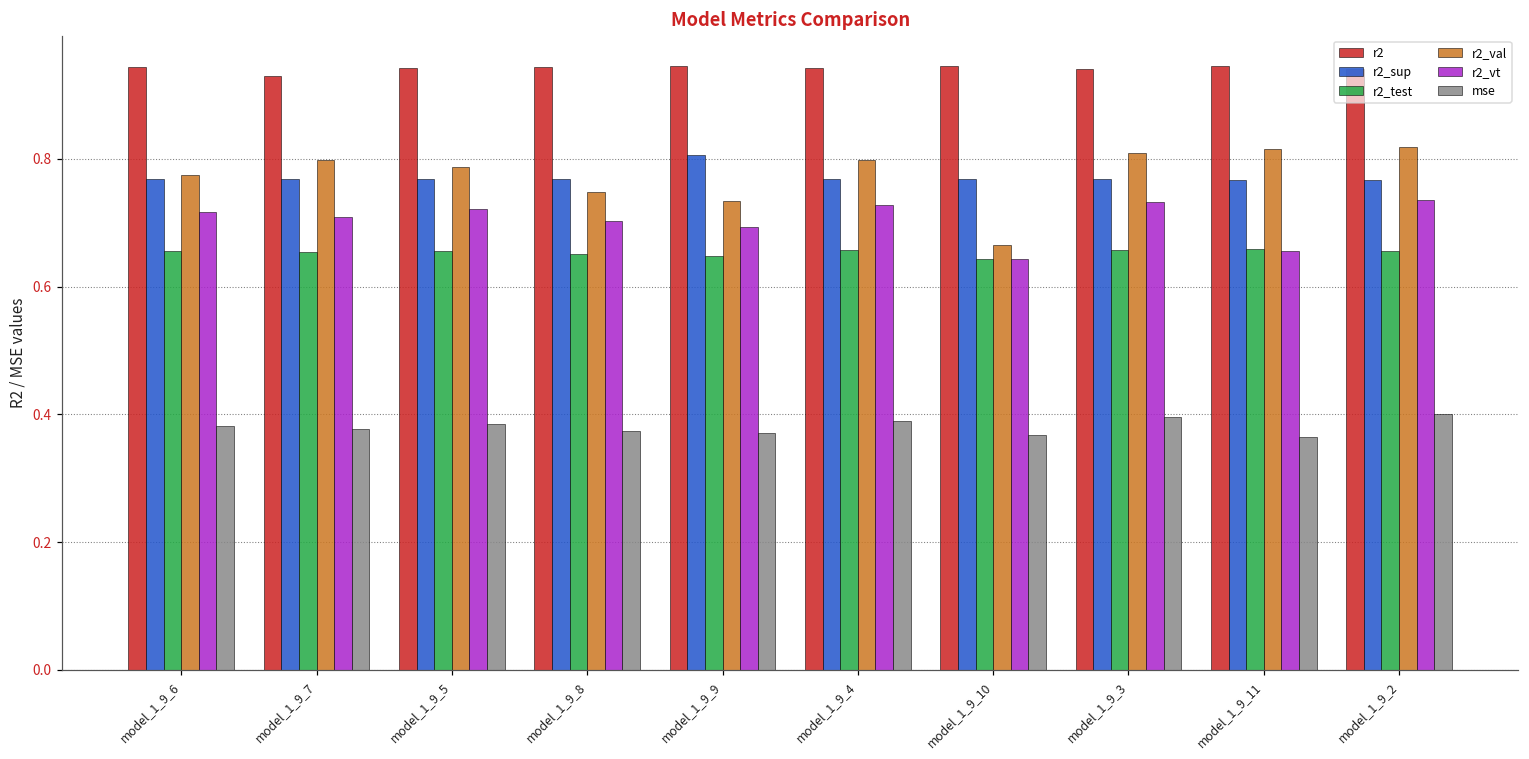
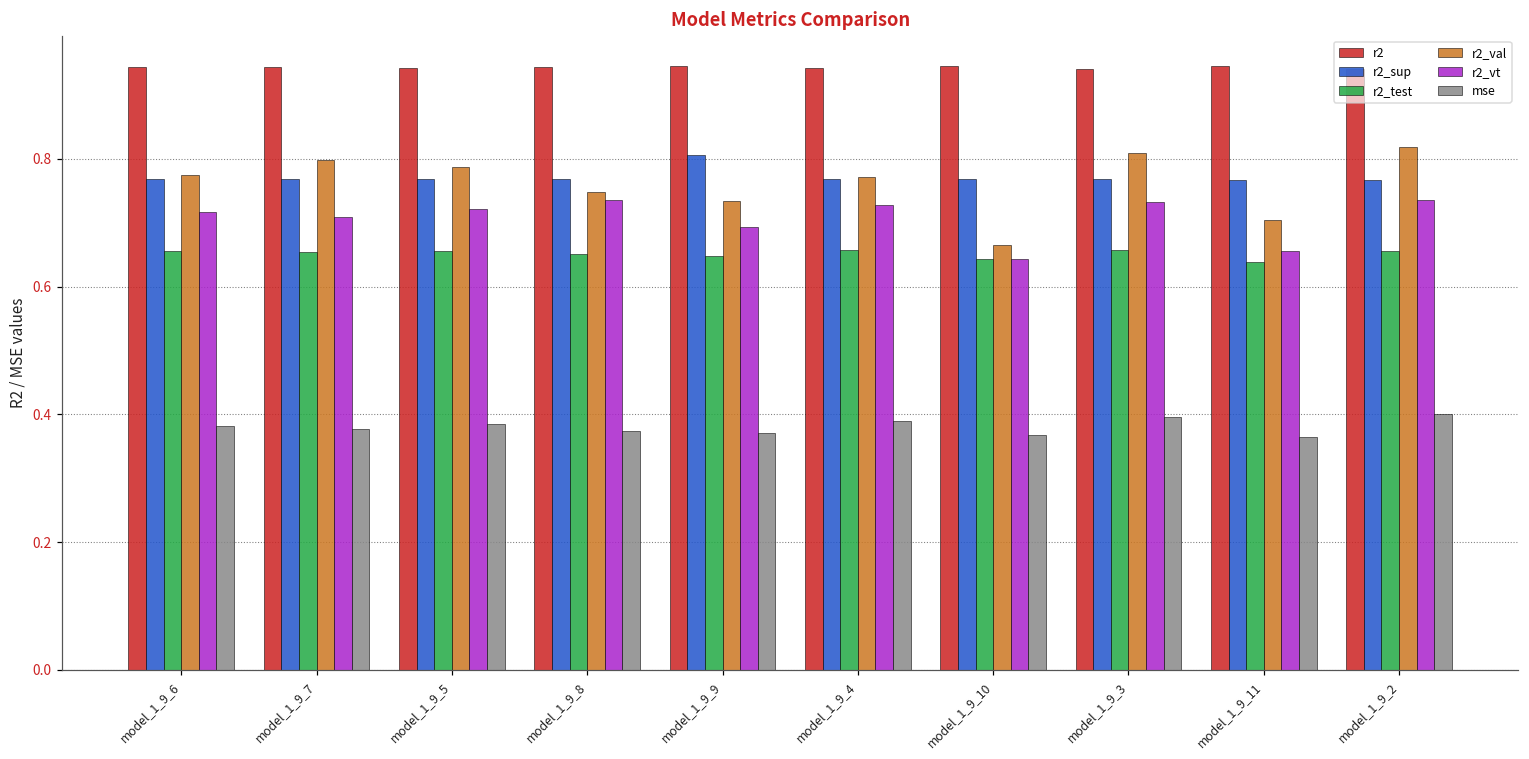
r2, model_1_9_7: 0.93 -> 0.94
r2_vt, model_1_9_8: 0.70 -> 0.74
r2_val, model_1_9_4: 0.80 -> 0.77
r2_test, model_1_9_11: 0.66 -> 0.64
r2_val, model_1_9_11: 0.82 -> 0.70
